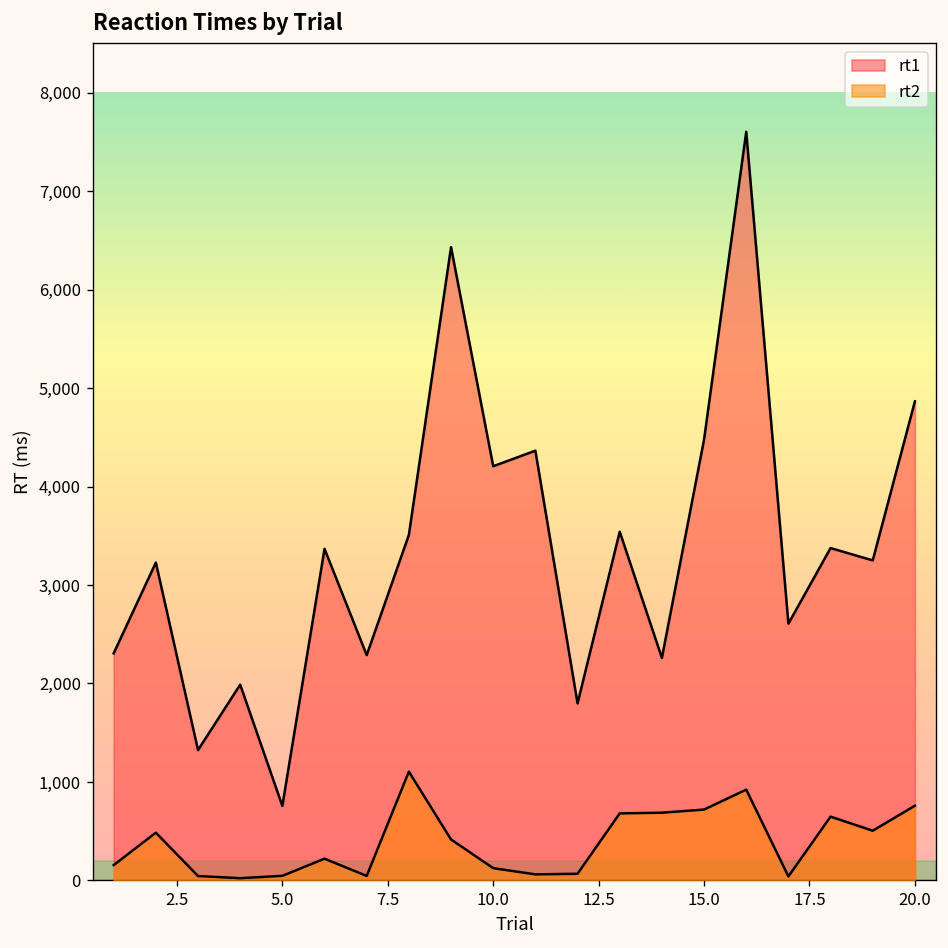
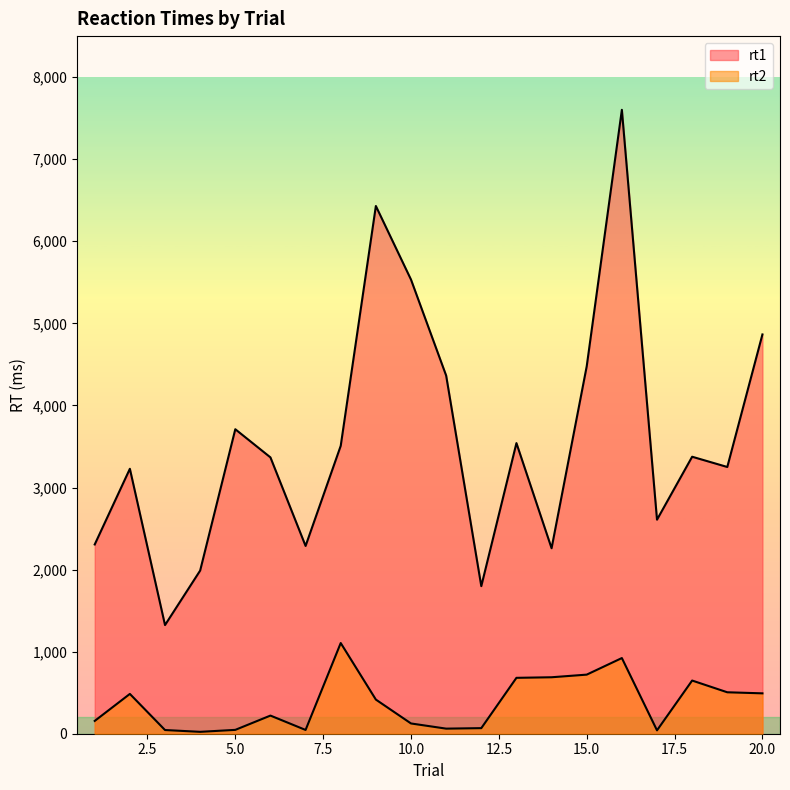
rt1, 5.0: 800 -> 3,700
rt1, 10.0: 4,200 -> 5,500
rt2, 20.0: 800 -> 500
